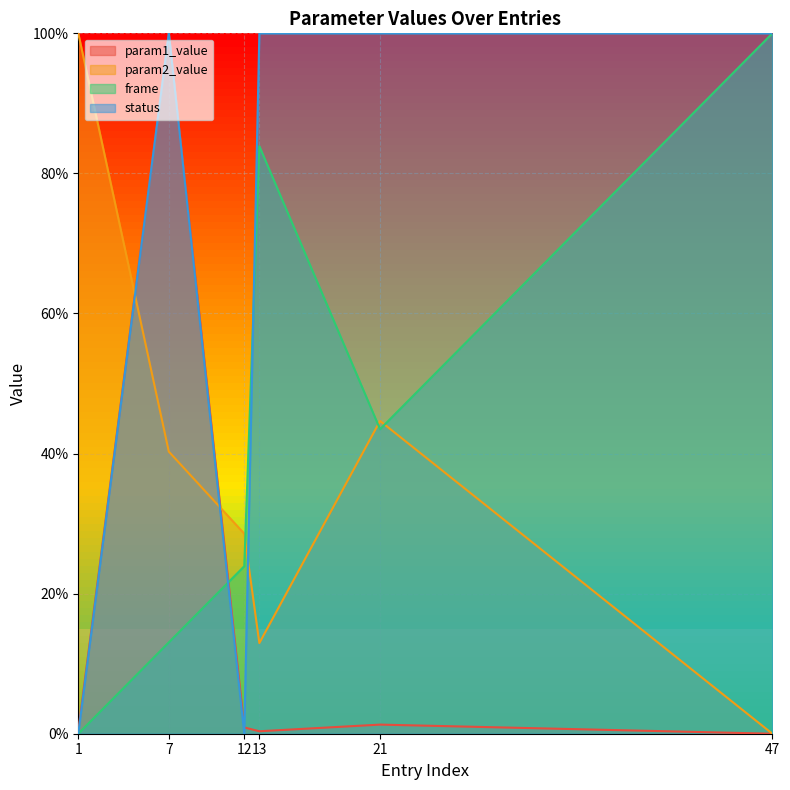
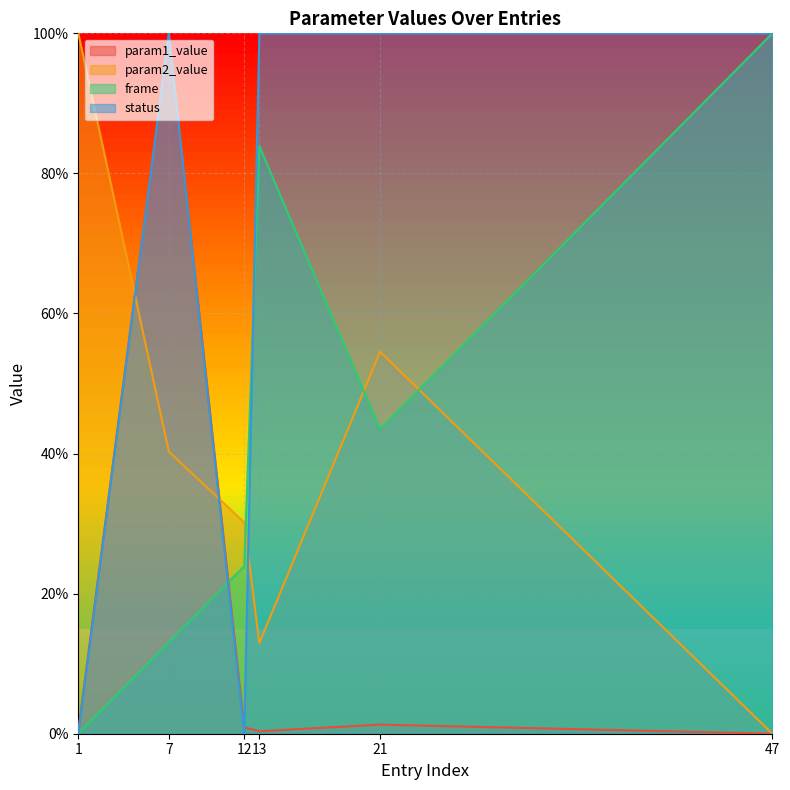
param2_value, 12: 29% -> 30%
param2_value, 21: 45% -> 55%
